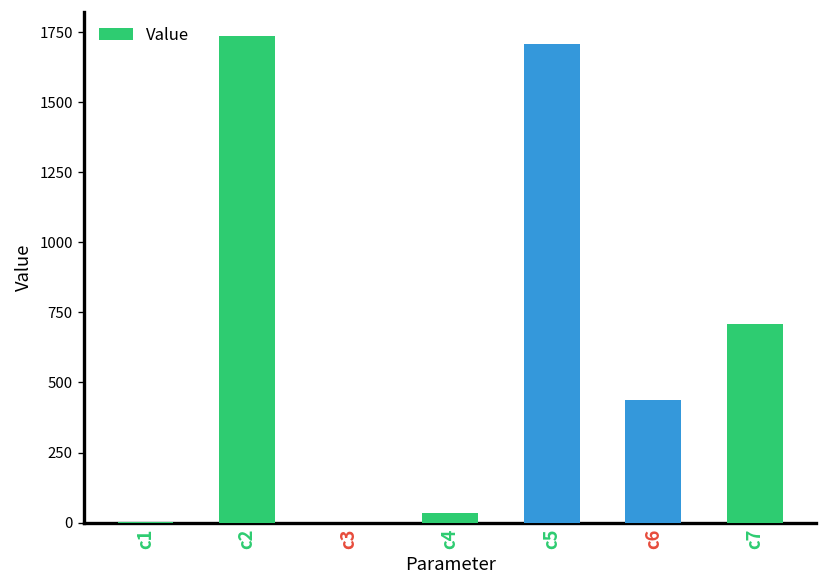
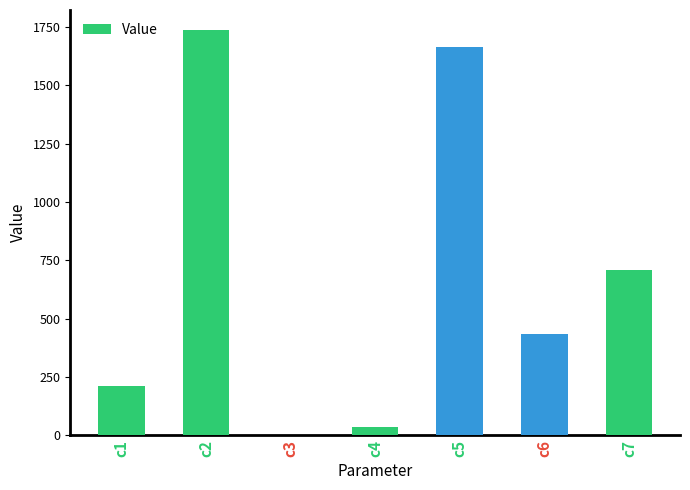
c1: 0 -> 210
c5: 1710 -> 1660
